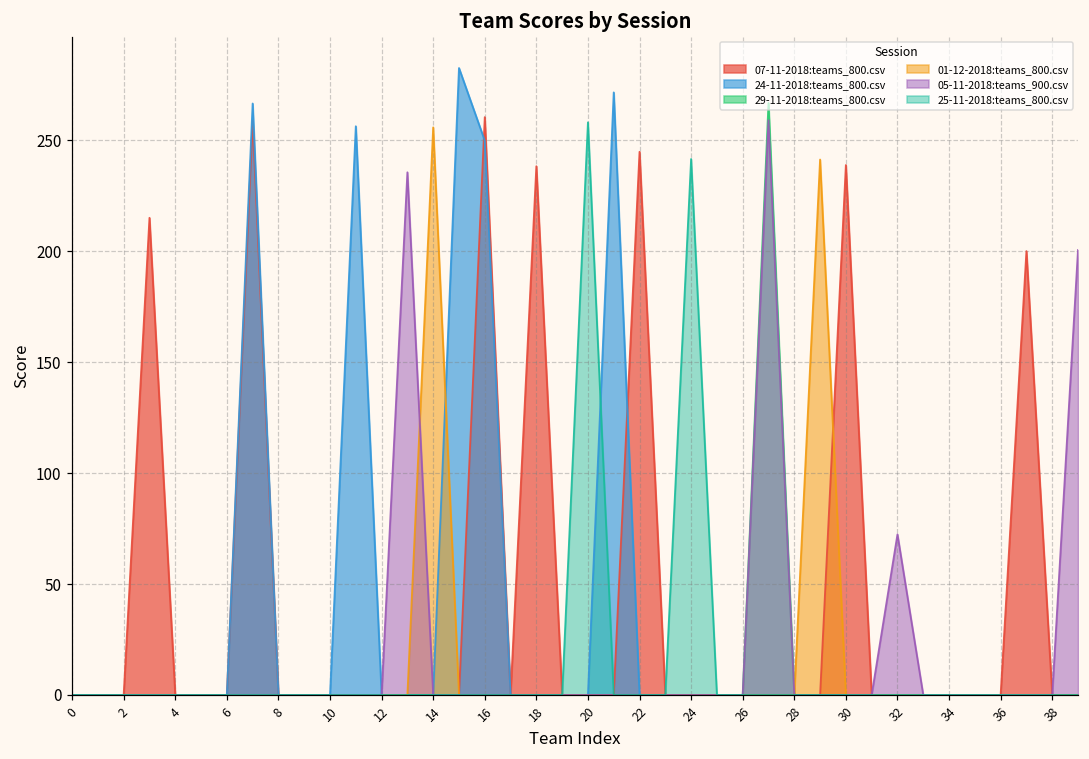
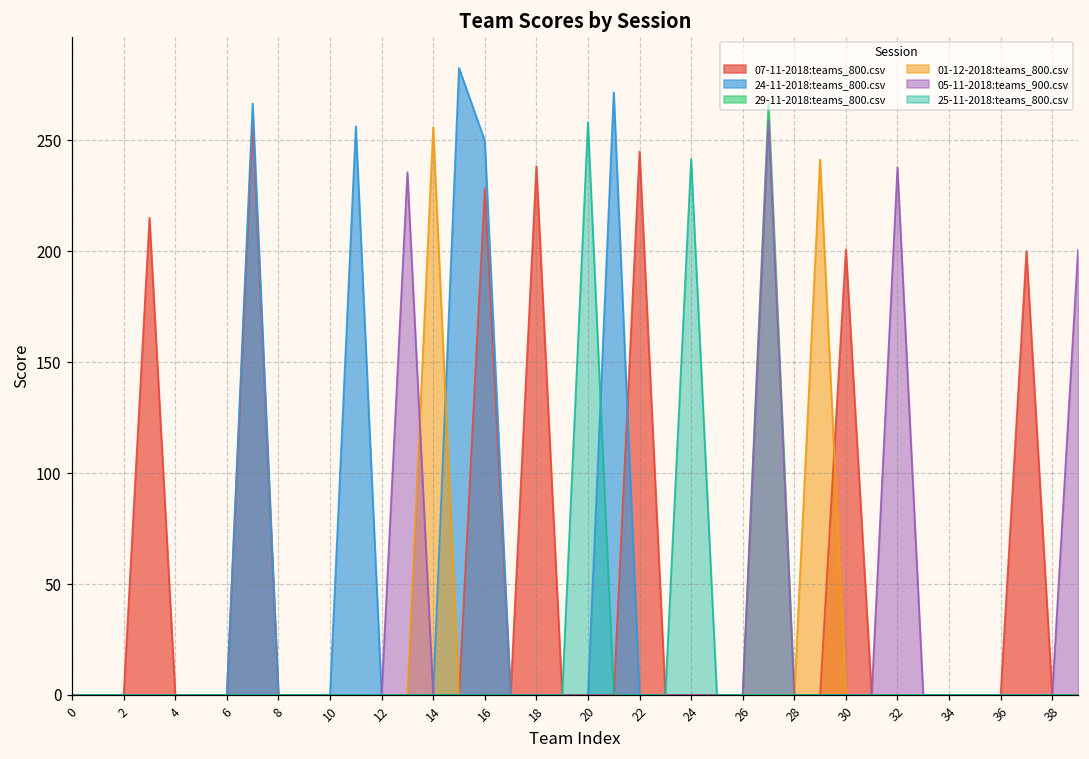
07-11-2018:teams_800.csv, 16: 260 -> 228
07-11-2018:teams_800.csv, 30: 239 -> 201
05-11-2018:teams_900.csv, 32: 72 -> 238
